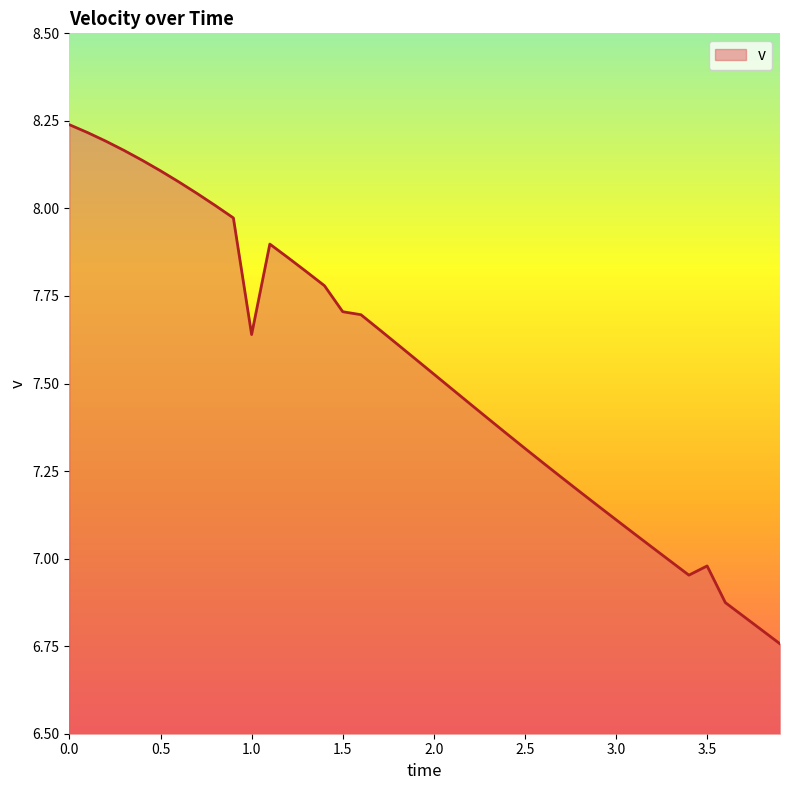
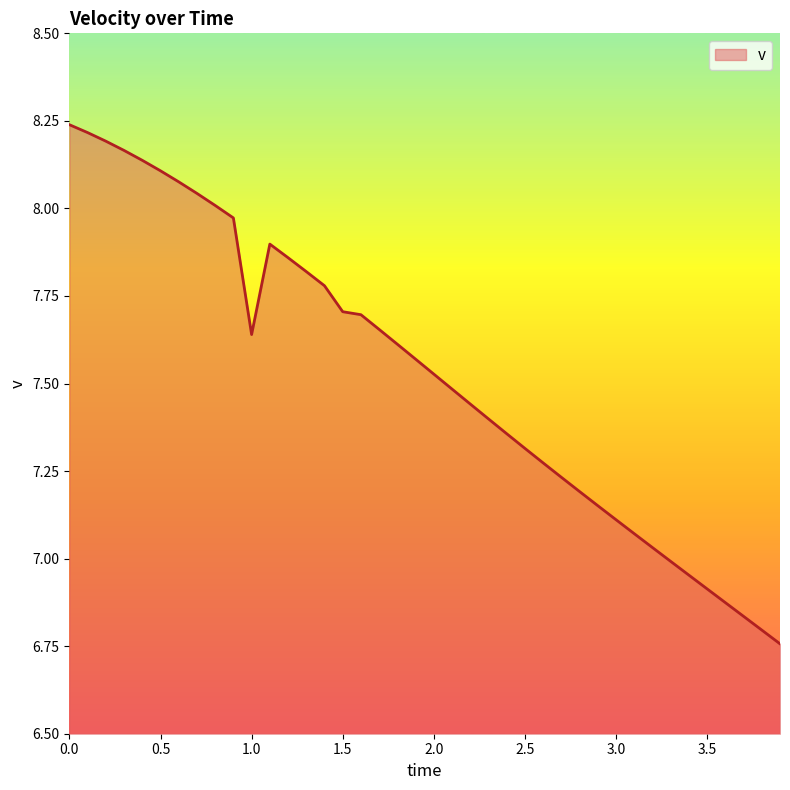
3.5: 6.98 -> 6.91
